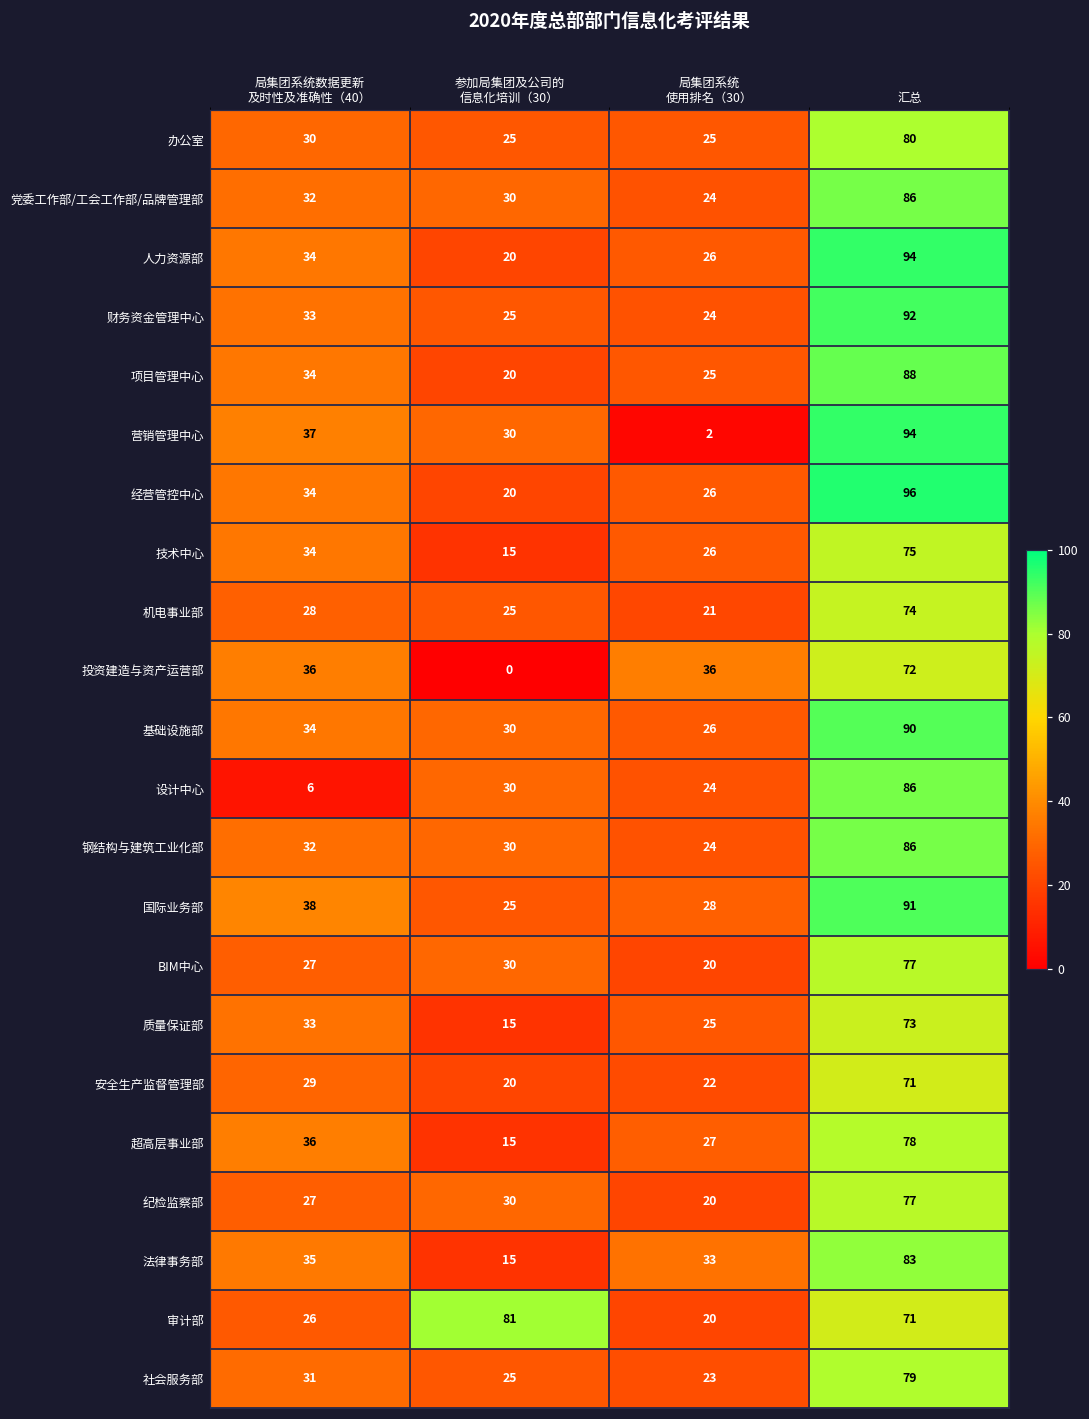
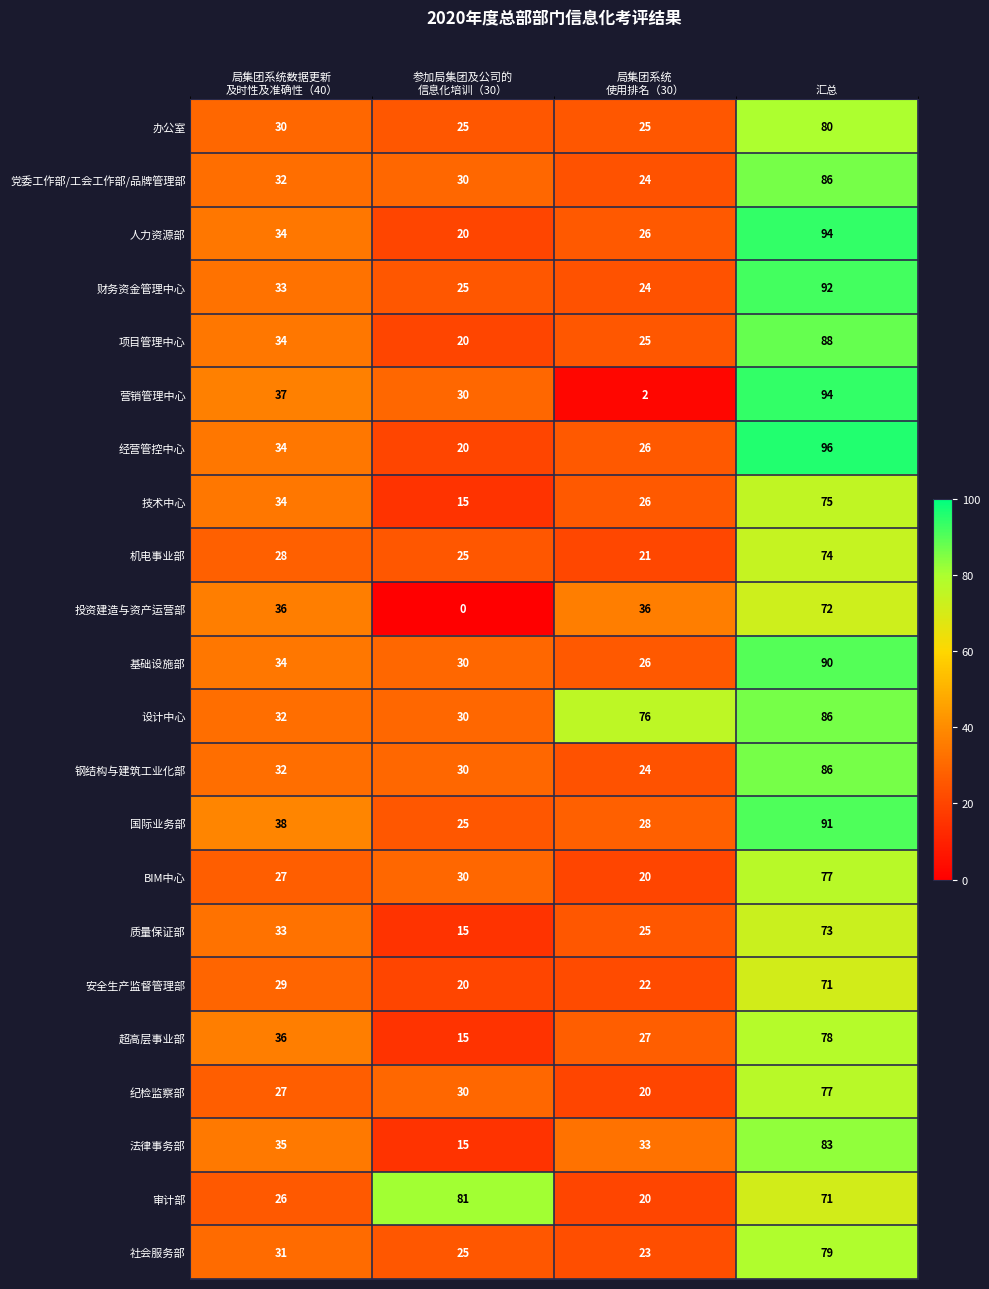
设计中心, 局集团系统数据更新 及时性及准确性（40）: 6 -> 32
设计中心, 局集团系统 使用排名（30）: 24 -> 76
